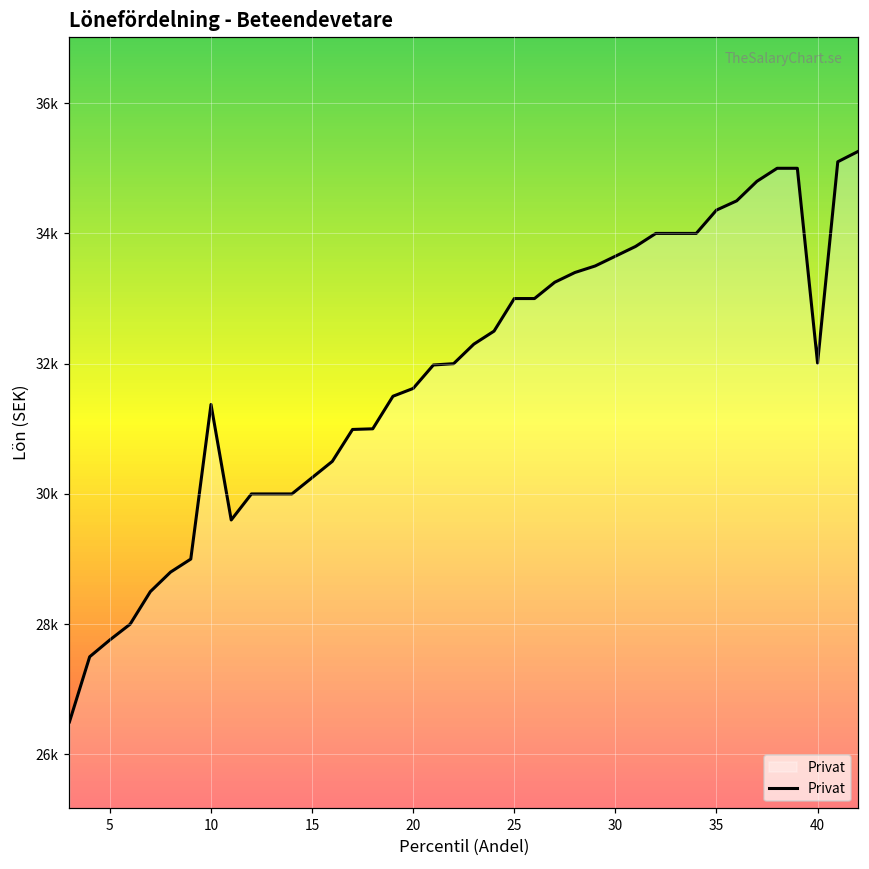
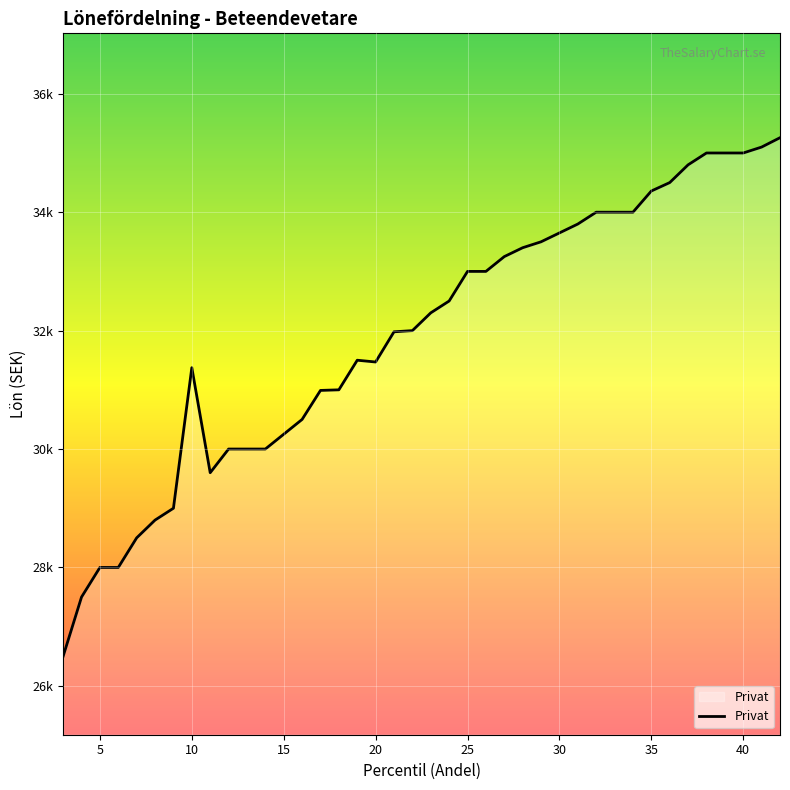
5: 27800 -> 28000
20: 31600 -> 31500
40: 32000 -> 35000
